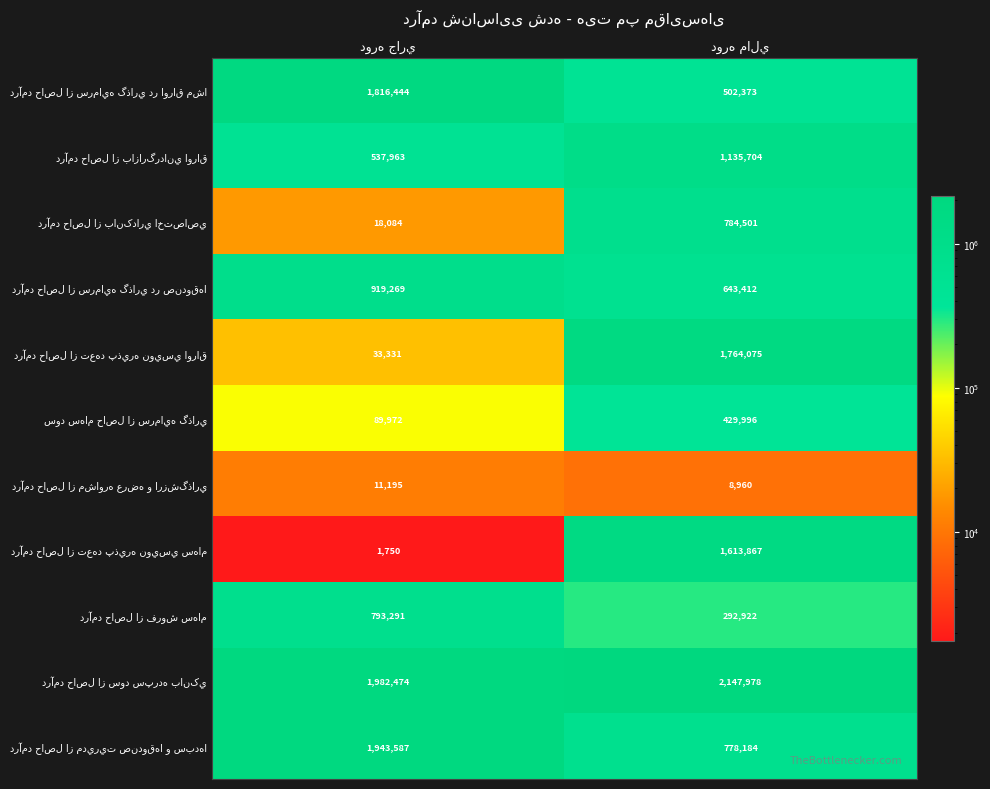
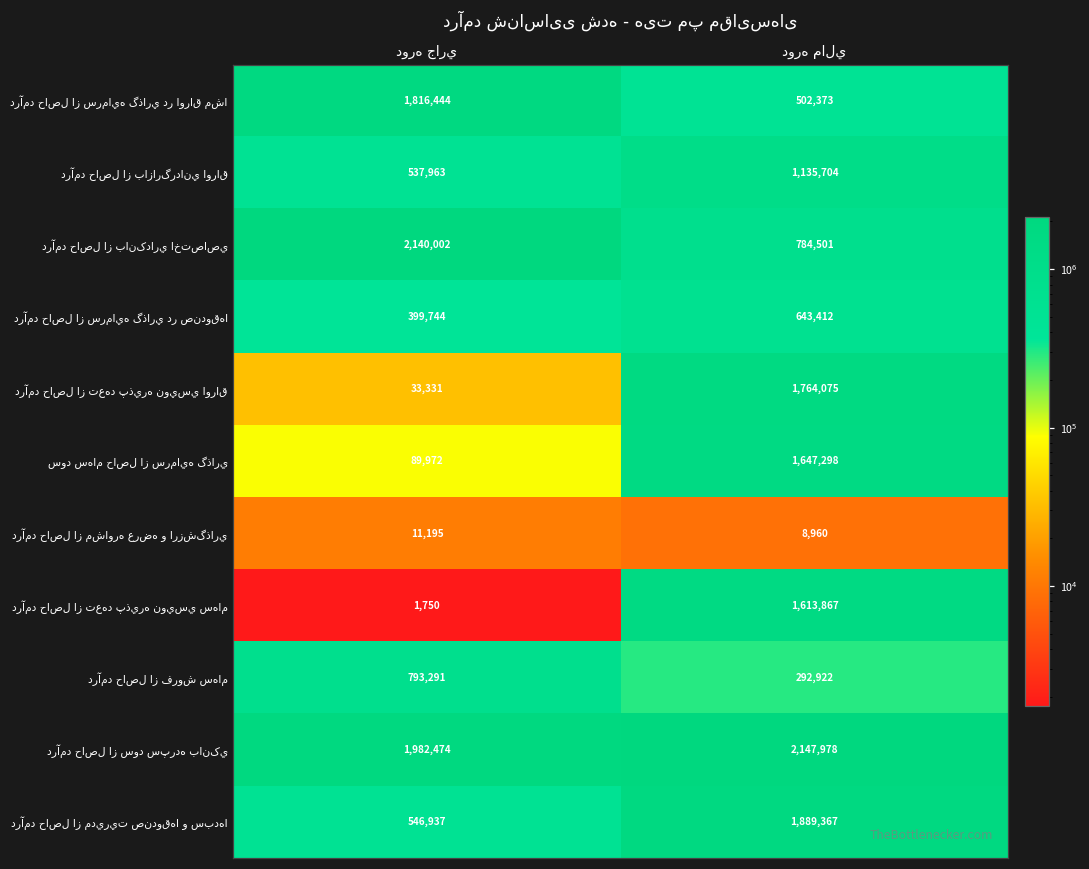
درآمد حاصل از بانکداري اختصاصي, دوره جاري: 18,084 -> 2,140,002
درآمد حاصل از سرمايه گذاري در صندوقها, دوره جاري: 919,269 -> 399,744
سود سهام حاصل از سرمايه گذاري, دوره مالي: 429,996 -> 1,647,298
درآمد حاصل از مديريت صندوقها و سبدها, دوره جاري: 1,943,587 -> 546,937
درآمد حاصل از مديريت صندوقها و سبدها, دوره مالي: 778,184 -> 1,889,367
